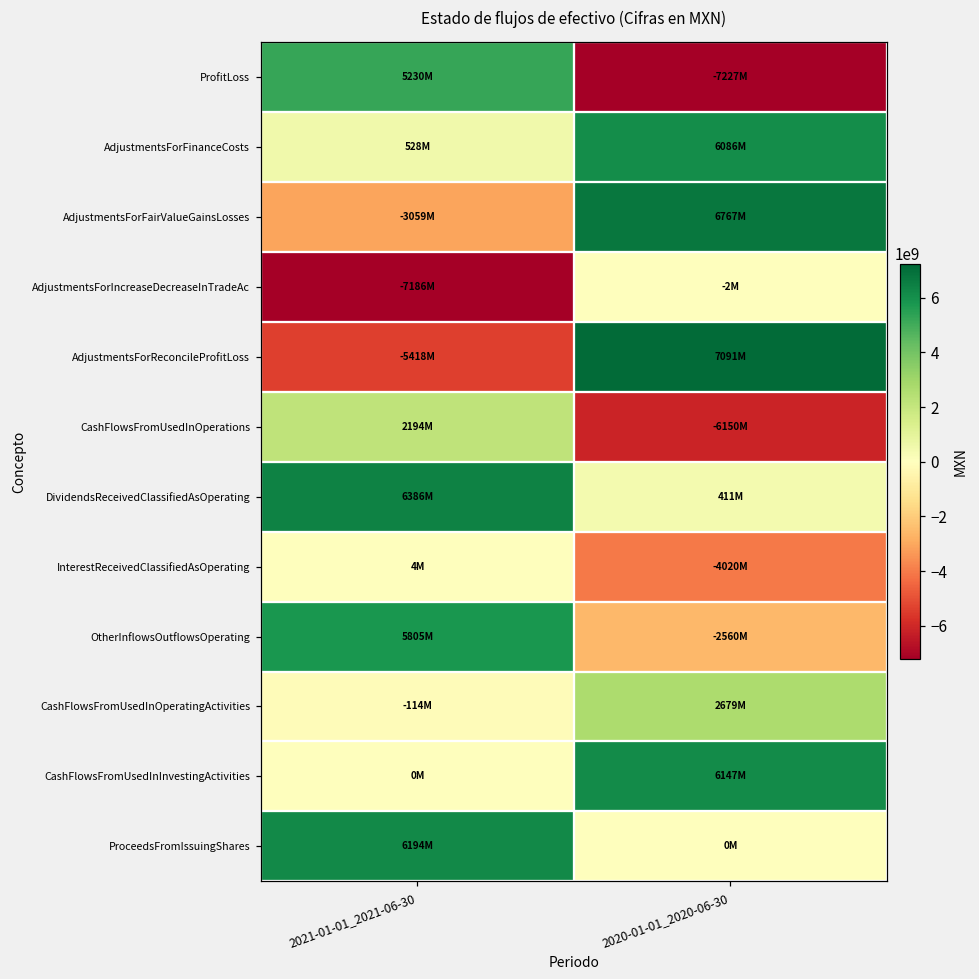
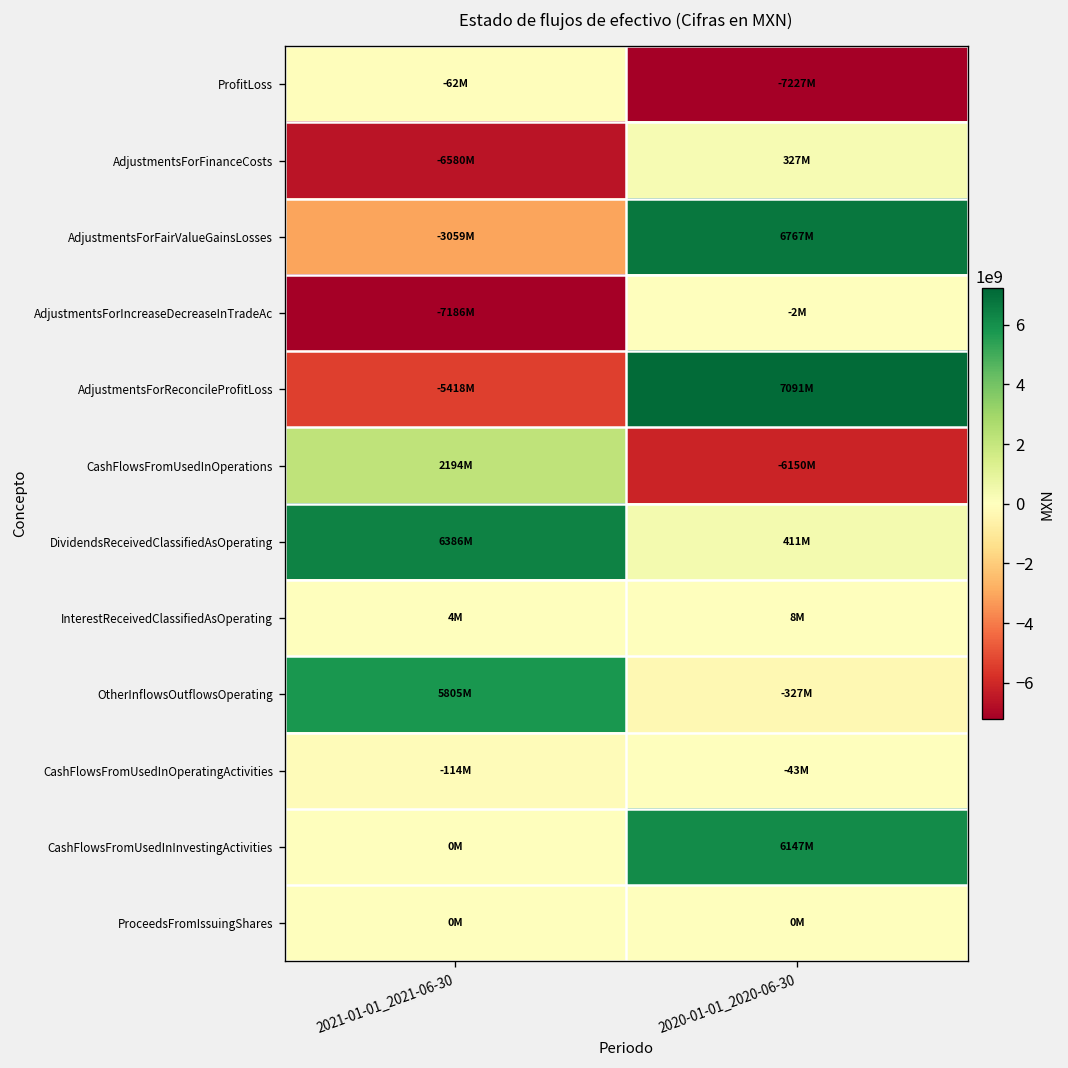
ProfitLoss, 2021-01-01_2021-06-30: 5230M -> -62M
AdjustmentsForFinanceCosts, 2021-01-01_2021-06-30: 528M -> -6580M
AdjustmentsForFinanceCosts, 2020-01-01_2020-06-30: 6086M -> 327M
InterestReceivedClassifiedAsOperating, 2020-01-01_2020-06-30: -4020M -> 8M
OtherInflowsOutflowsOperating, 2020-01-01_2020-06-30: -2560M -> -327M
CashFlowsFromUsedInOperatingActivities, 2020-01-01_2020-06-30: 2679M -> -43M
ProceedsFromIssuingShares, 2021-01-01_2021-06-30: 6194M -> 0M
